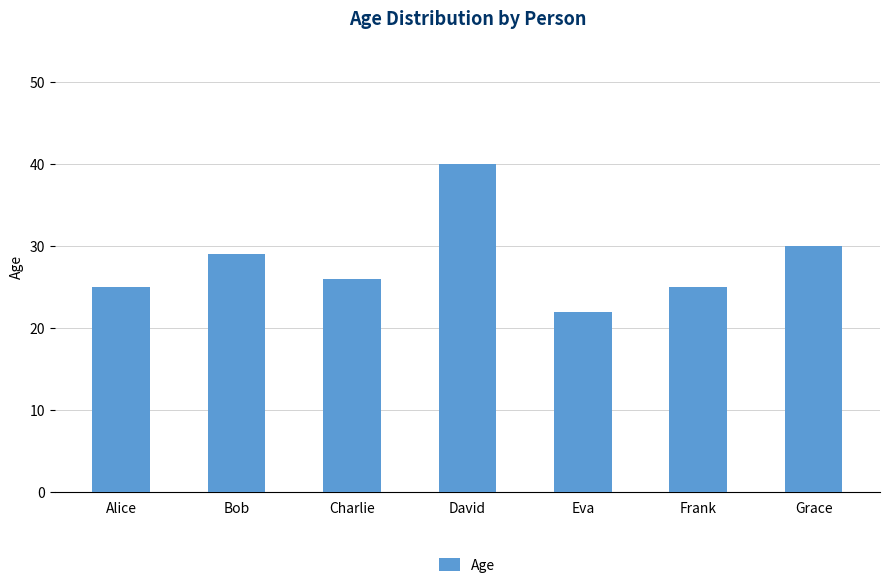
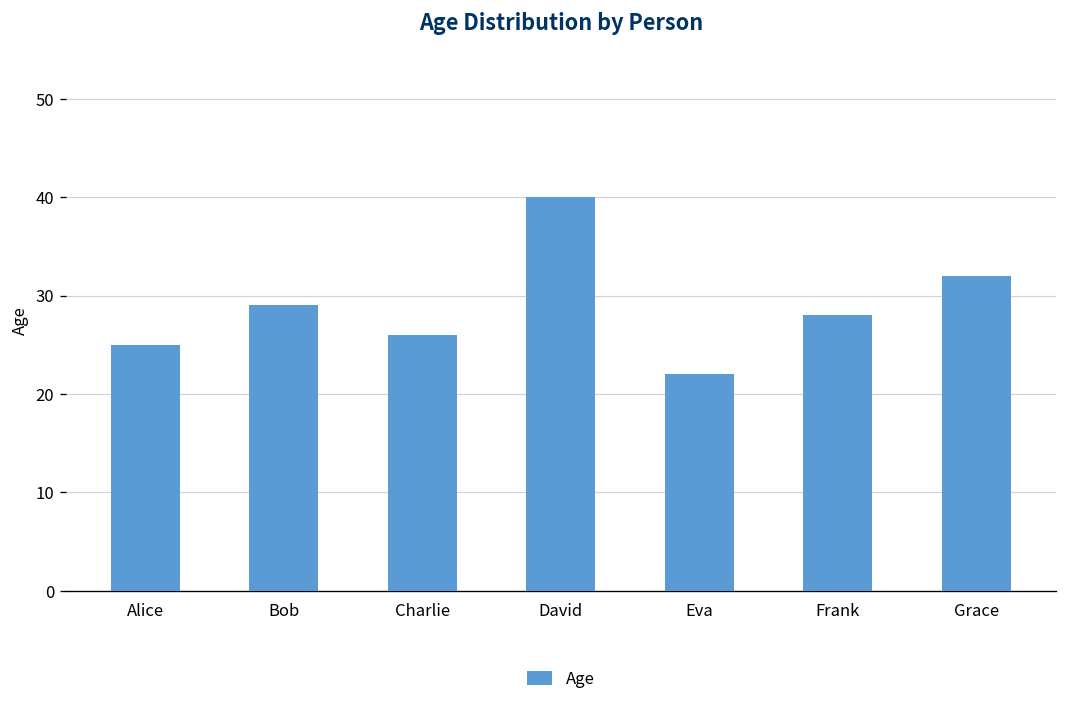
Frank: 25 -> 28
Grace: 30 -> 32
